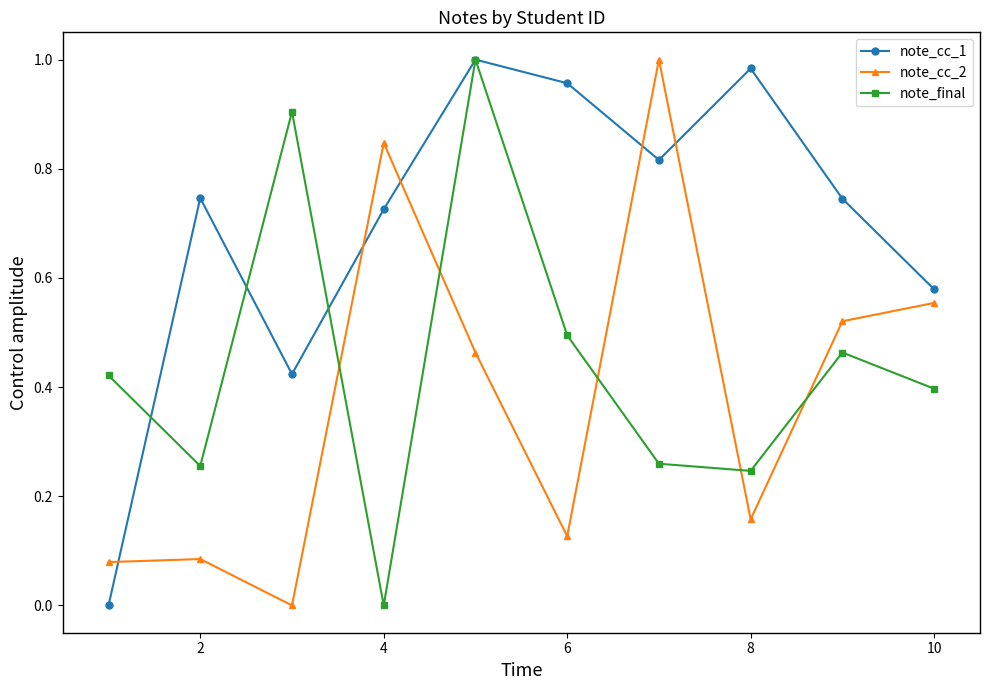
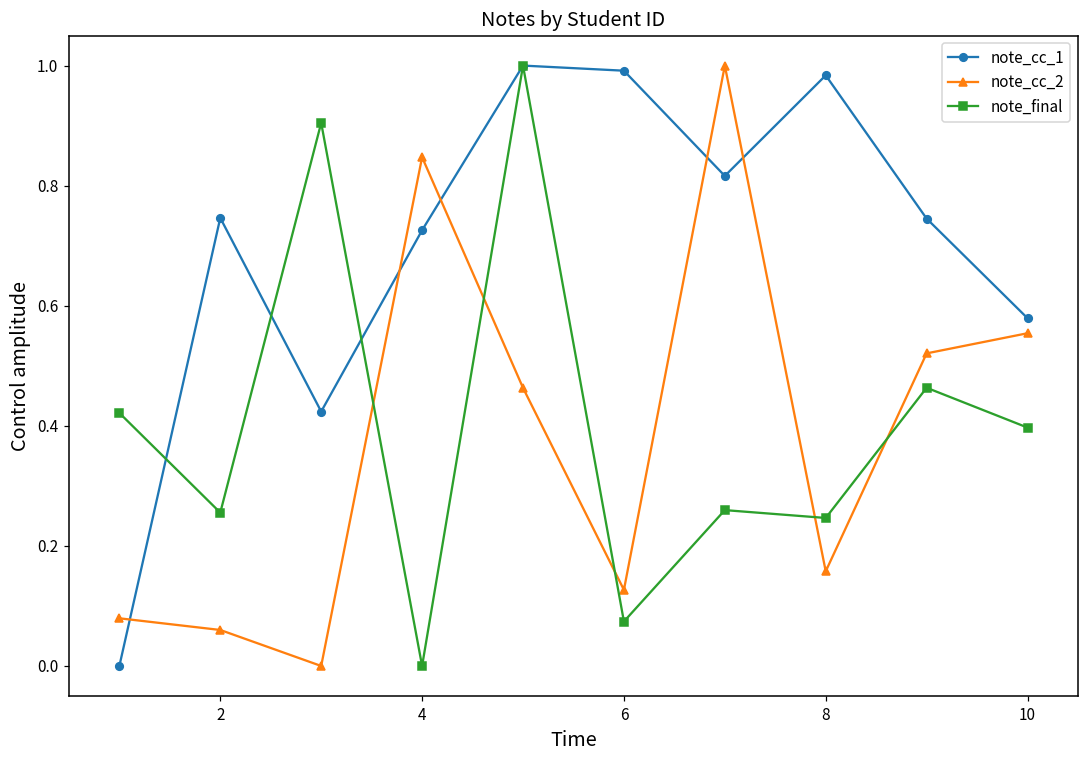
note_cc_2, 2: 0.09 -> 0.06
note_cc_1, 6: 0.96 -> 0.99
note_final, 6: 0.49 -> 0.07
